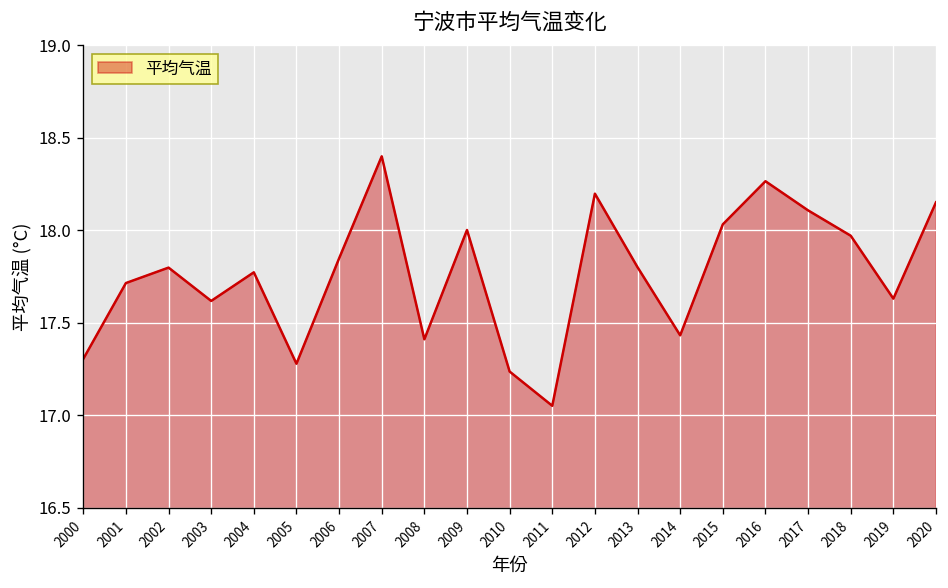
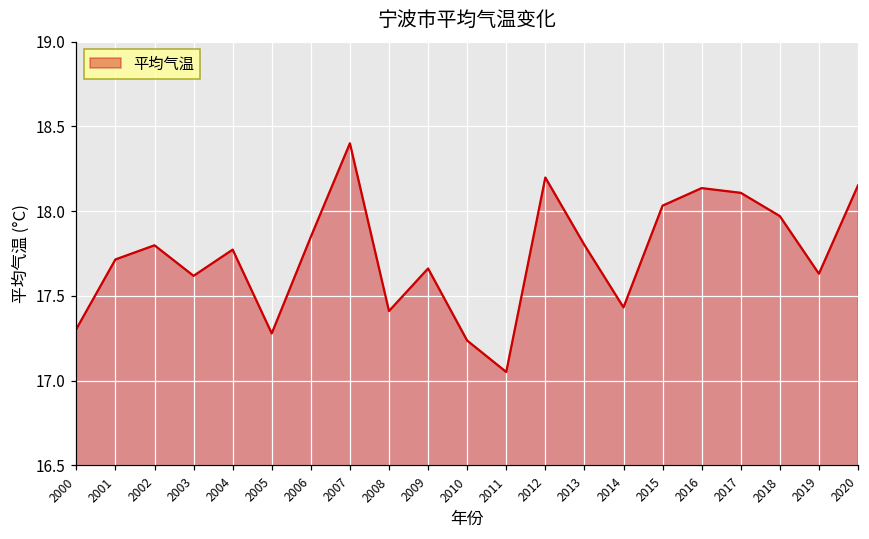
2009: 18.00 -> 17.66
2016: 18.27 -> 18.14
